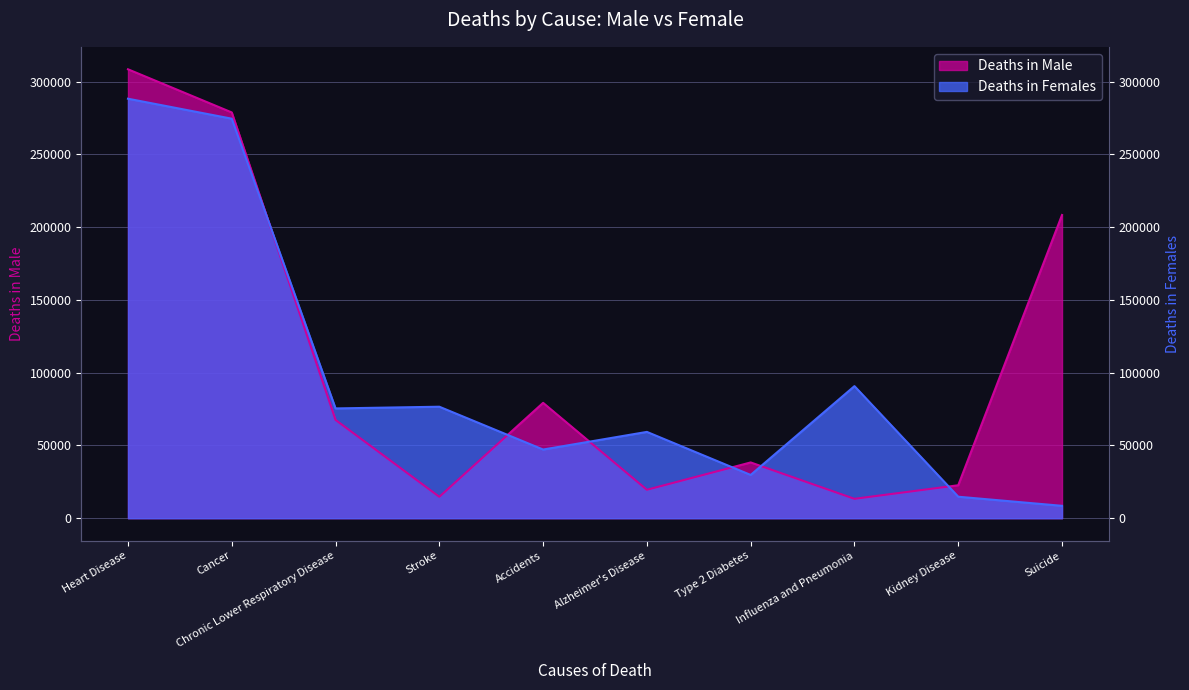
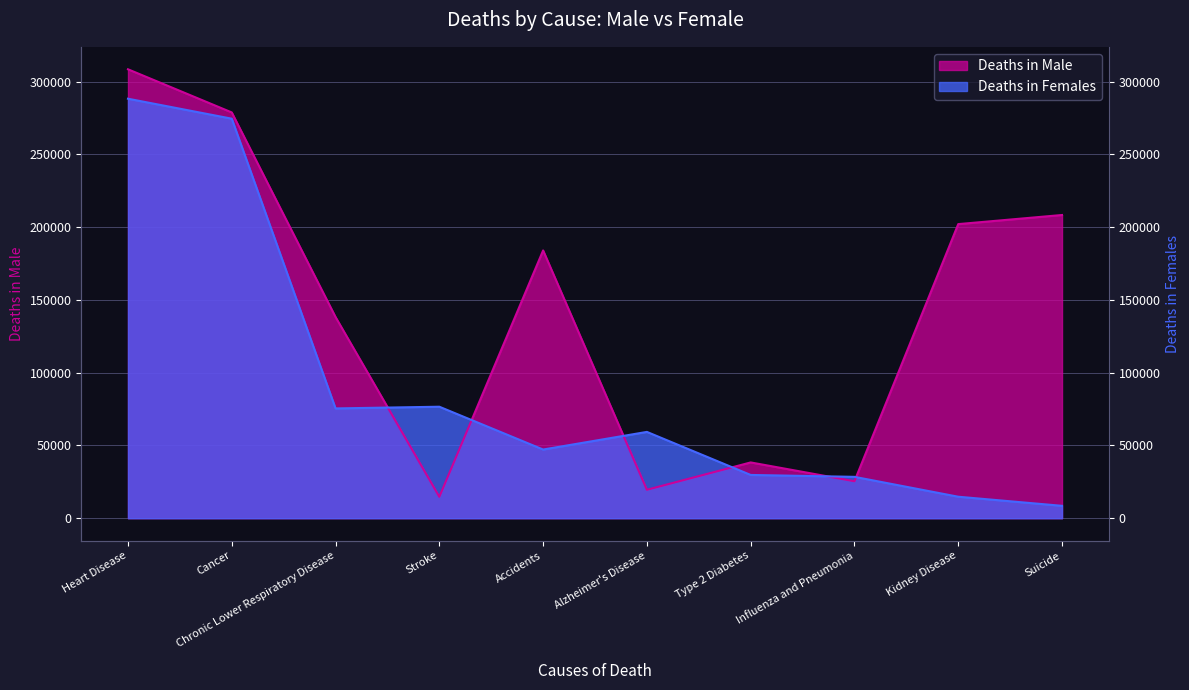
Deaths in Male, Chronic Lower Respiratory Disease: 68000 -> 138000
Deaths in Male, Accidents: 79000 -> 184000
Deaths in Male, Influenza and Pneumonia: 13000 -> 25000
Deaths in Females, Influenza and Pneumonia: 91000 -> 28000
Deaths in Male, Kidney Disease: 23000 -> 202000
